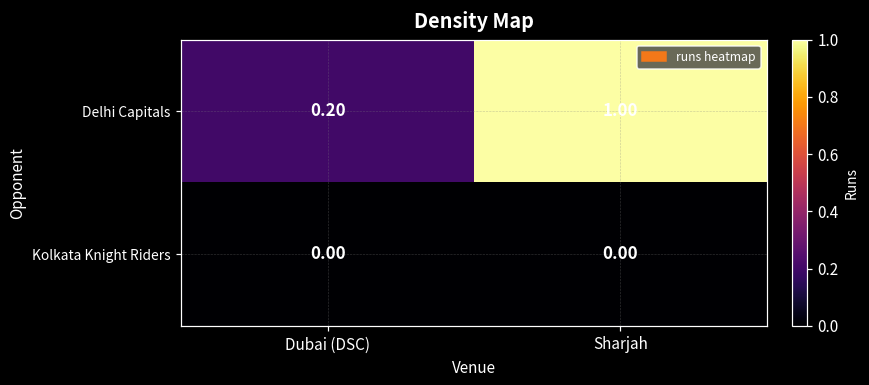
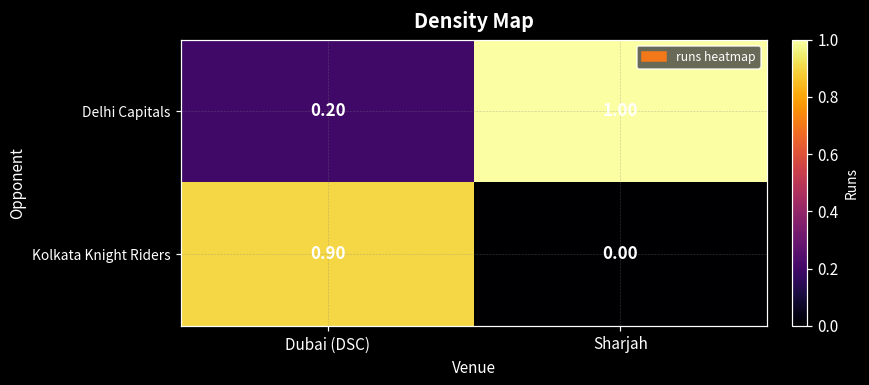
Kolkata Knight Riders, Dubai (DSC): 0.00 -> 0.90
